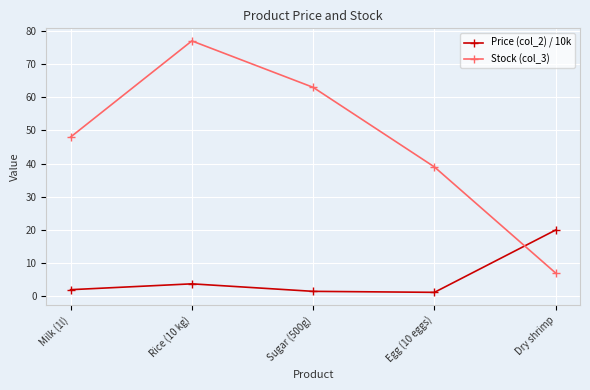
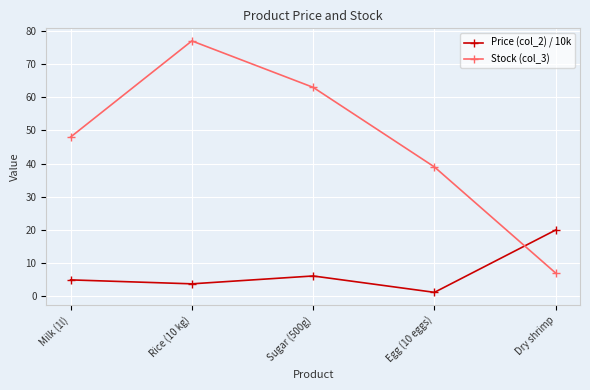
Price (col_2) / 10k, Milk (1l): 2 -> 5
Price (col_2) / 10k, Sugar (500g): 2 -> 6
